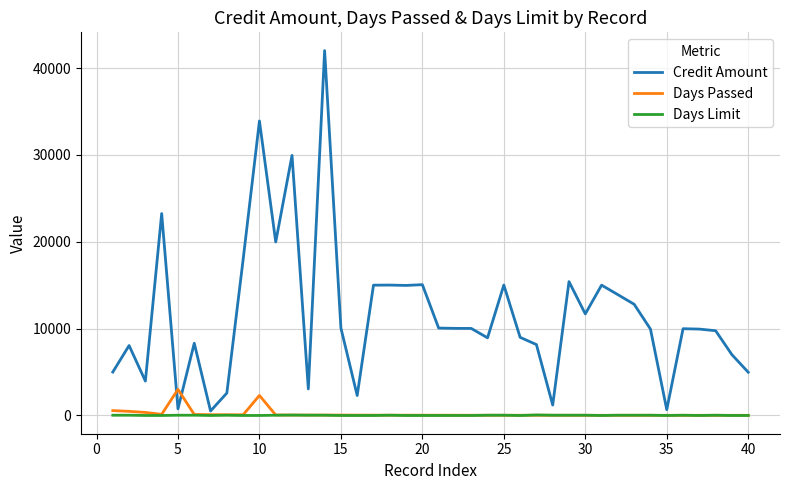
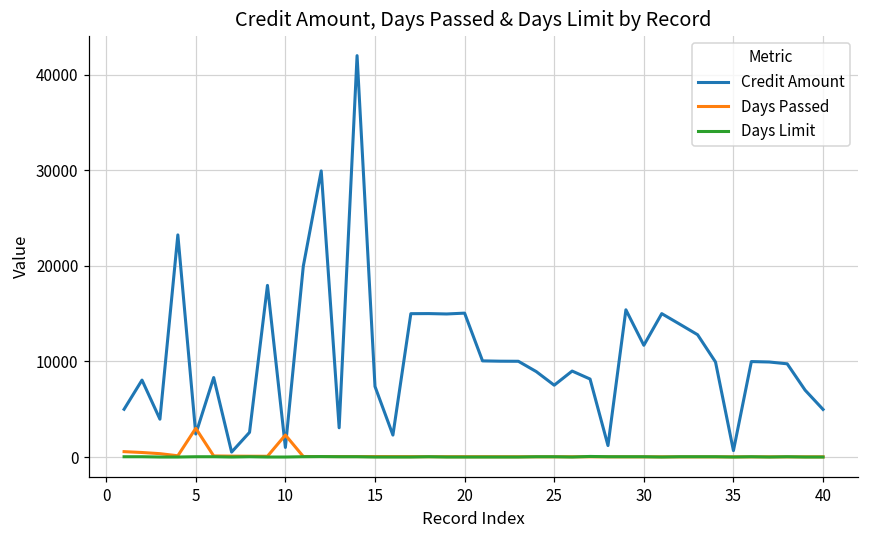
Credit Amount, 5: 1000 -> 2000
Credit Amount, 10: 34000 -> 1000
Credit Amount, 15: 10000 -> 7000
Credit Amount, 25: 15000 -> 8000
